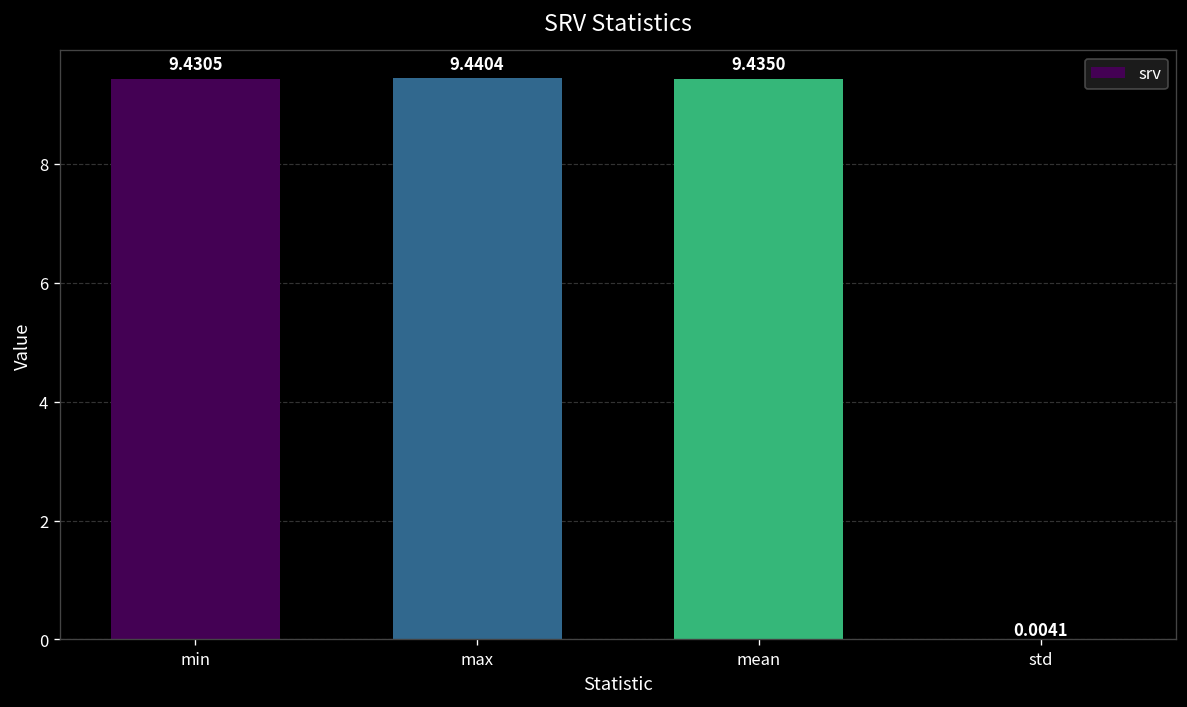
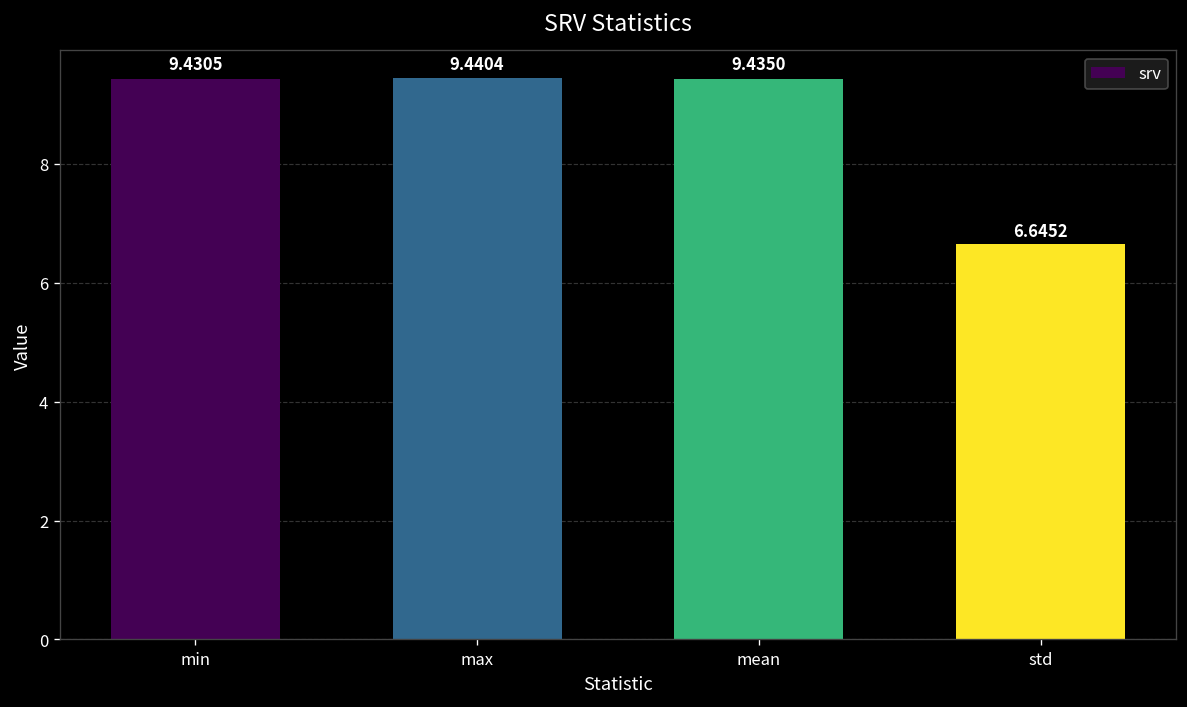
std: 0.0041 -> 6.6452
